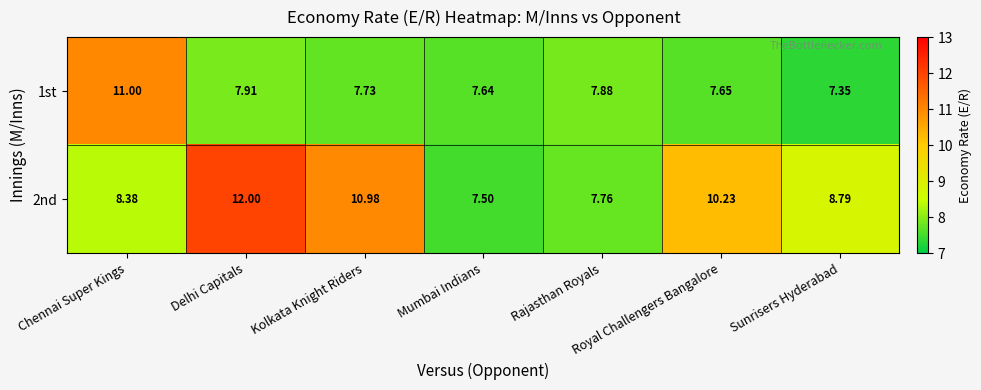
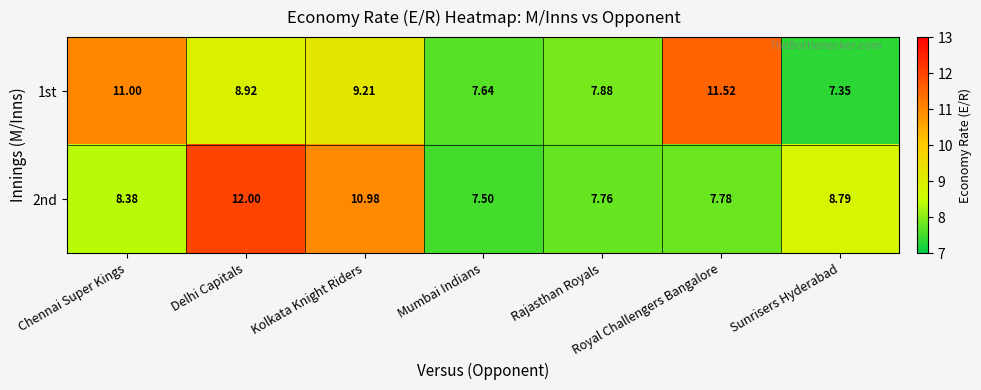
1st, Delhi Capitals: 7.91 -> 8.92
1st, Kolkata Knight Riders: 7.73 -> 9.21
1st, Royal Challengers Bangalore: 7.65 -> 11.52
2nd, Royal Challengers Bangalore: 10.23 -> 7.78
